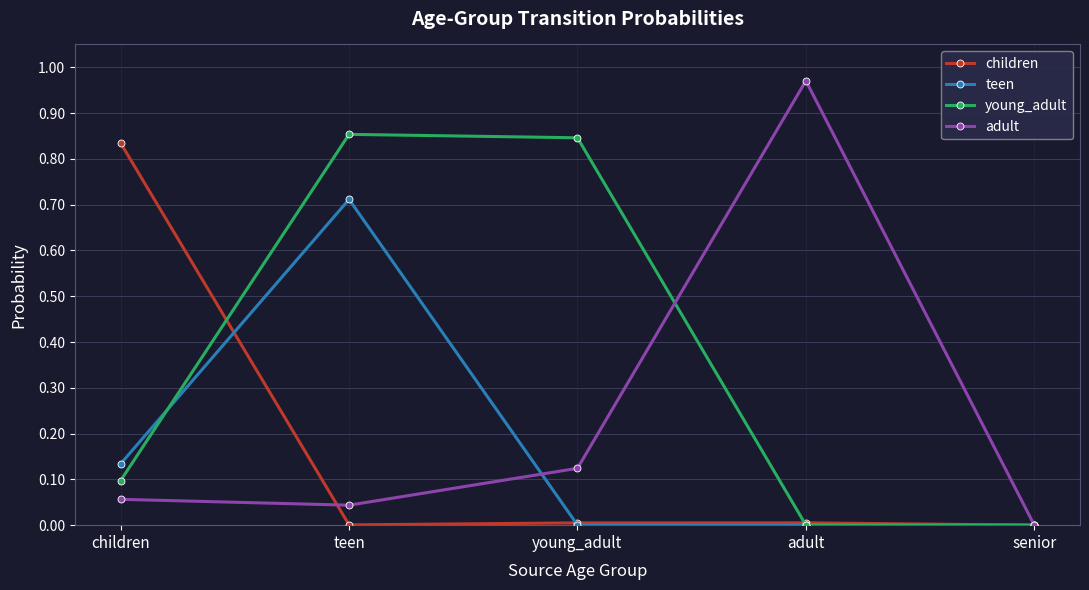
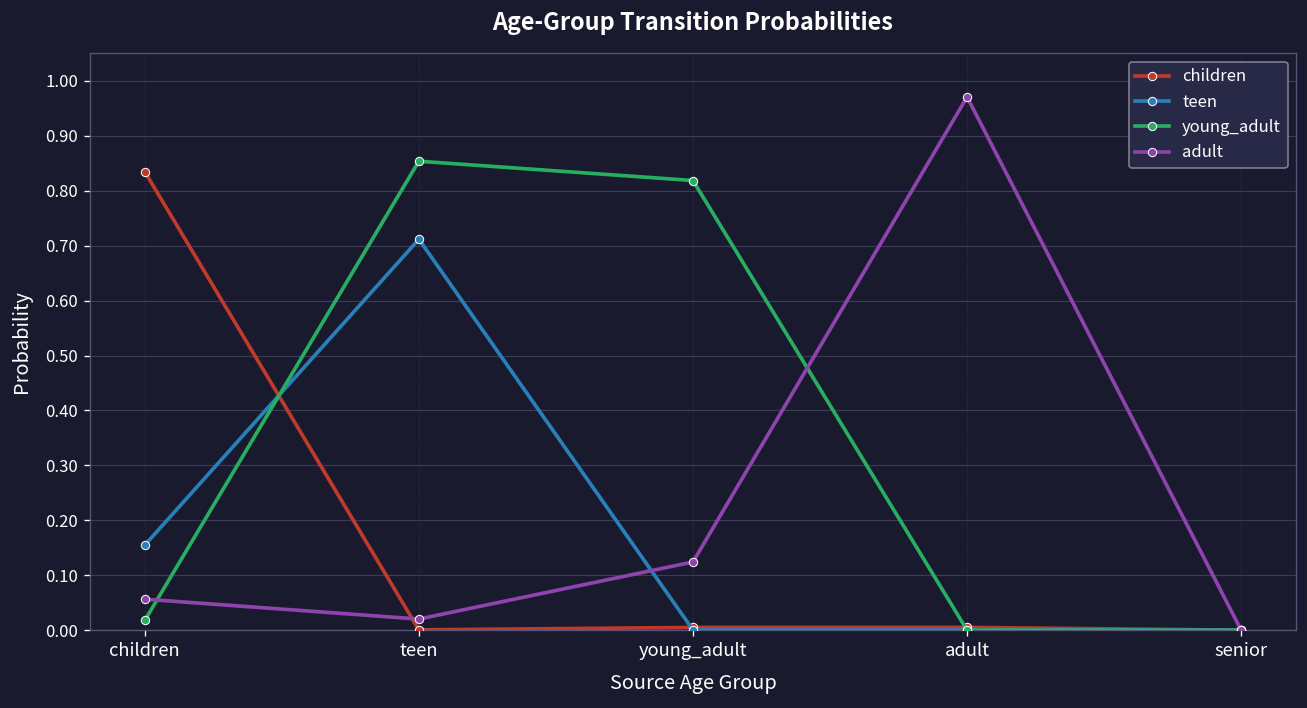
teen, children: 0.13 -> 0.15
young_adult, children: 0.10 -> 0.02
adult, teen: 0.04 -> 0.02
young_adult, young_adult: 0.85 -> 0.82
